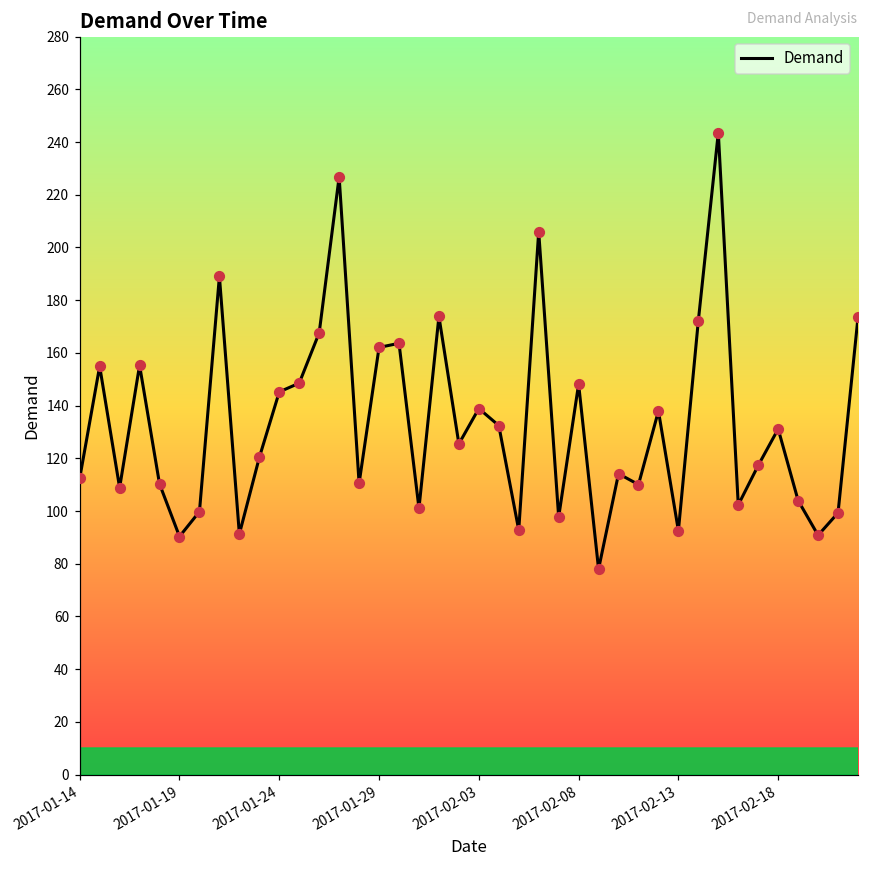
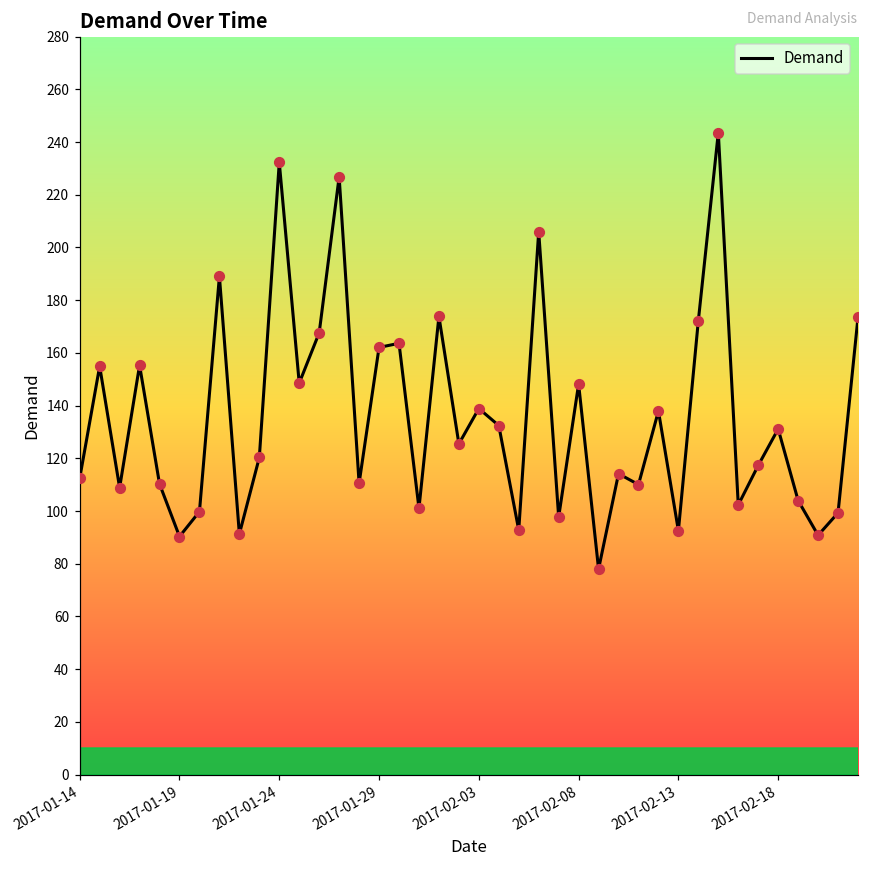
2017-01-24: 145 -> 232
